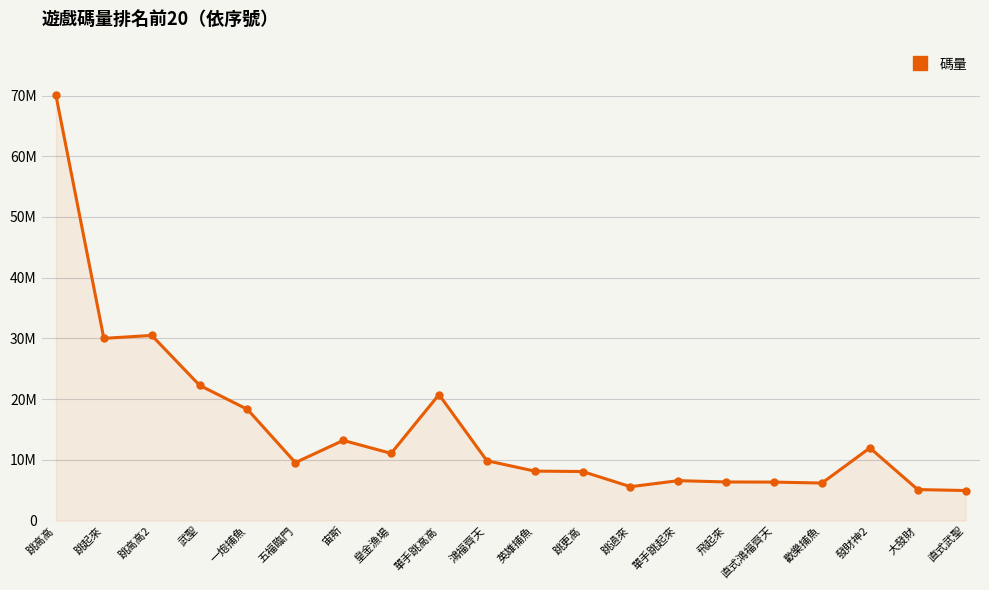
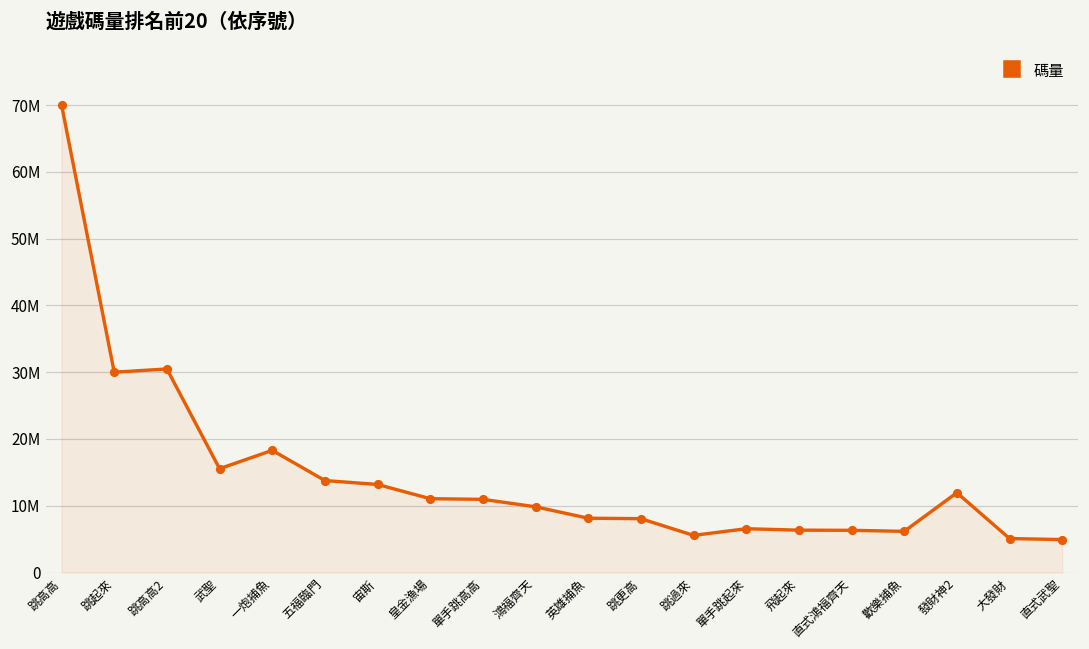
武聖: 22000000 -> 16000000
五福臨門: 10000000 -> 14000000
單手跳高高: 21000000 -> 11000000
